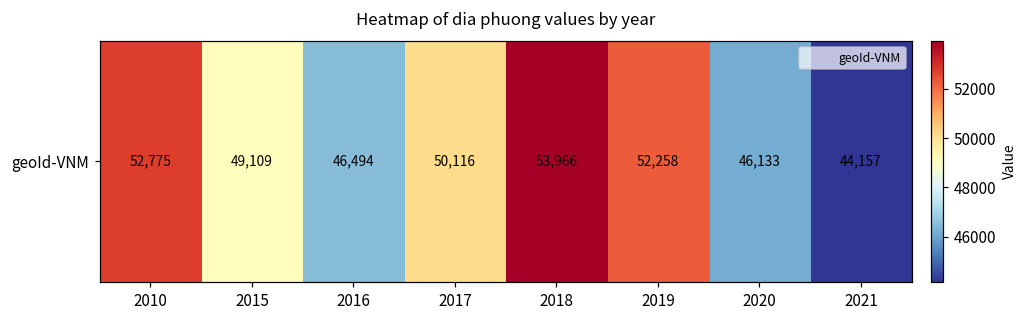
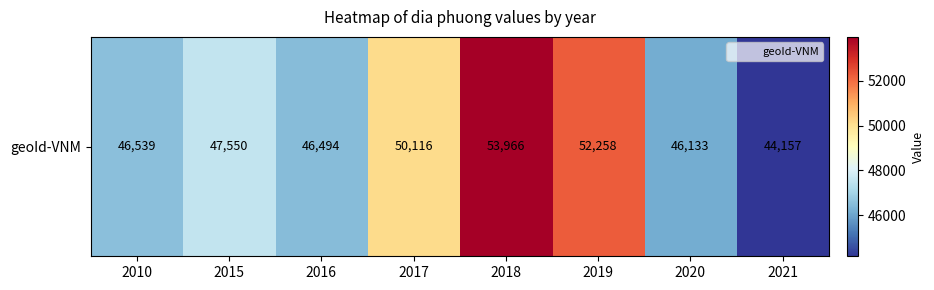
geoId-VNM, 2010: 52,775 -> 46,539
geoId-VNM, 2015: 49,109 -> 47,550
